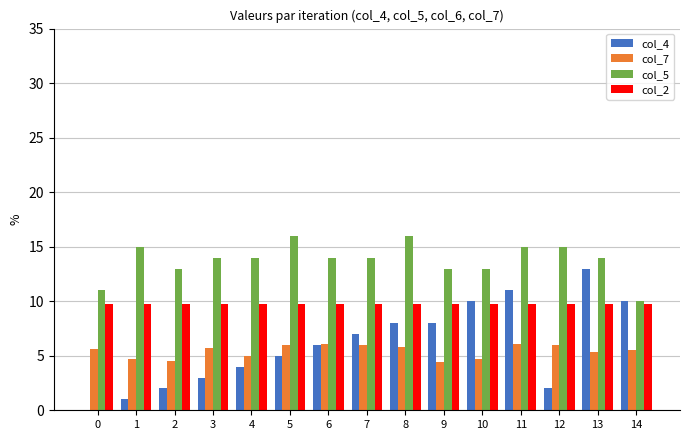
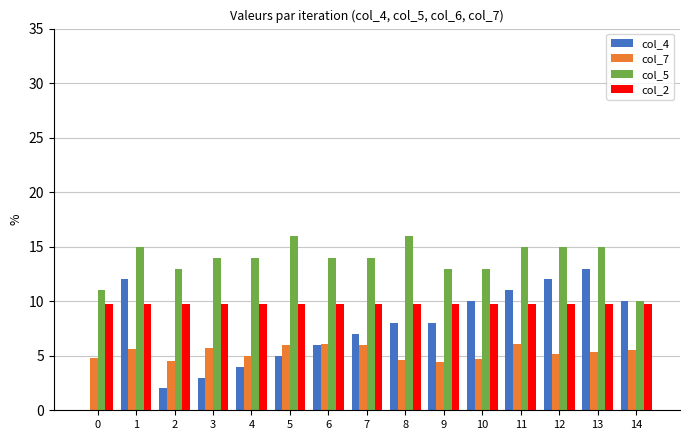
col_7, 0: 5.6 -> 4.8
col_4, 1: 1 -> 12
col_7, 1: 4.7 -> 5.6
col_7, 8: 5.8 -> 4.6
col_4, 12: 2 -> 12
col_7, 12: 6.0 -> 5.2
col_5, 13: 14 -> 15
